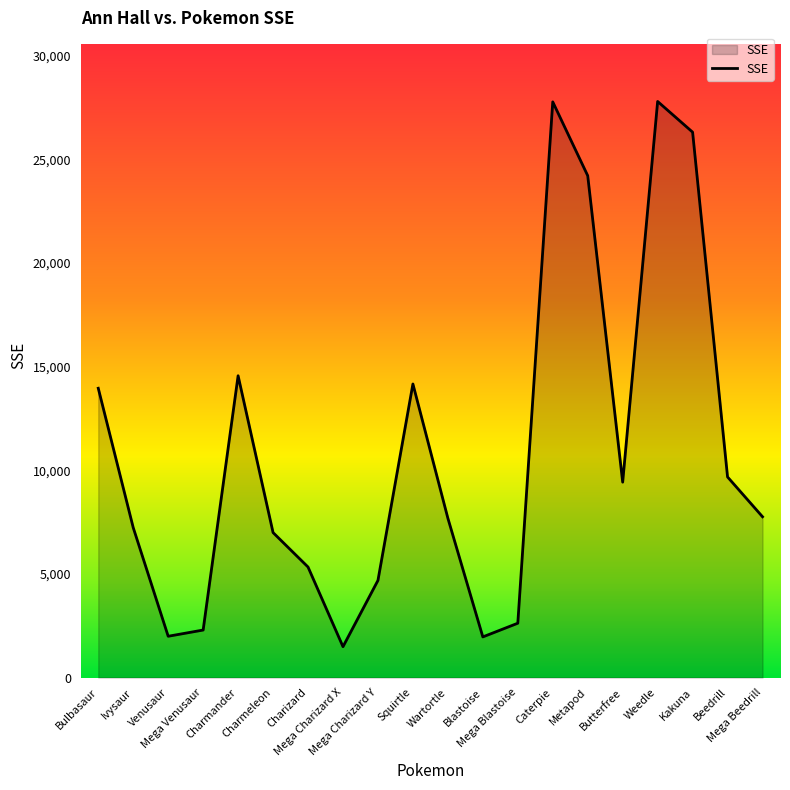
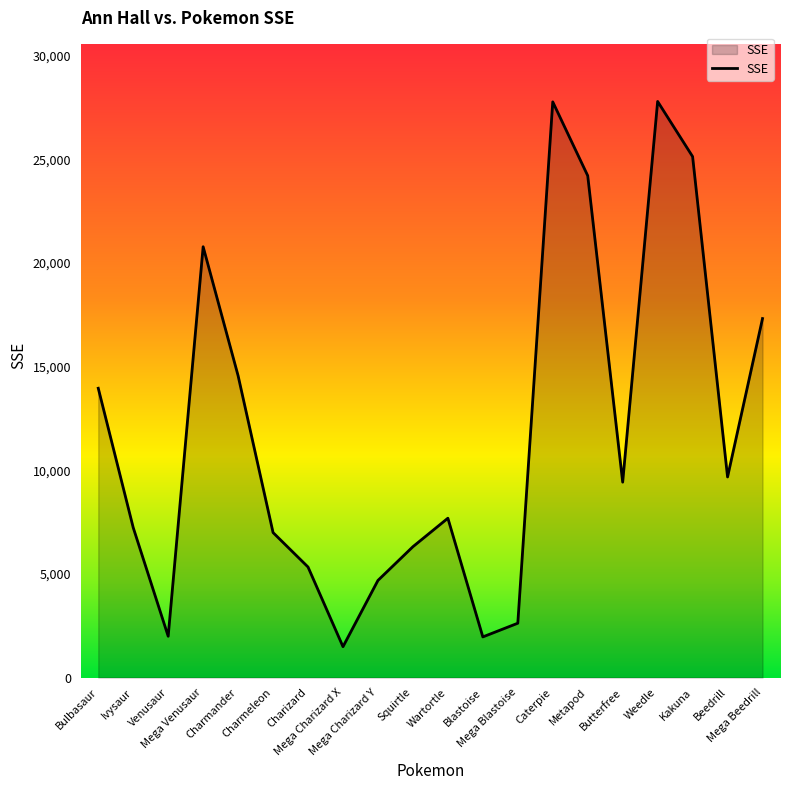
Mega Venusaur: 2,300 -> 20,800
Squirtle: 14,200 -> 6,300
Kakuna: 26,300 -> 25,100
Mega Beedrill: 7,800 -> 17,300
